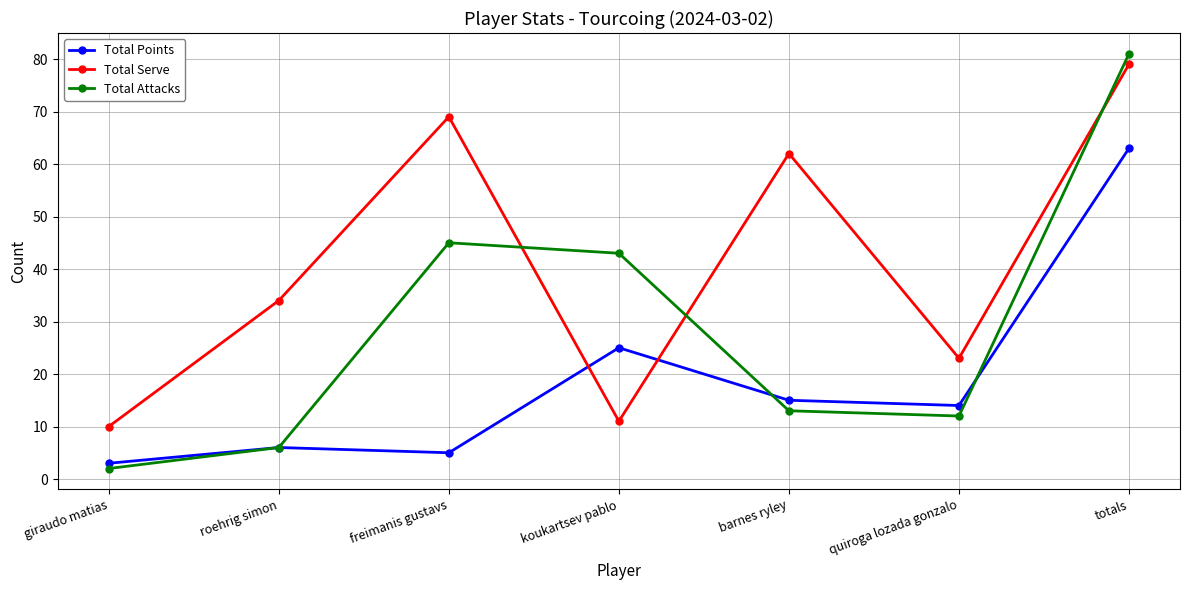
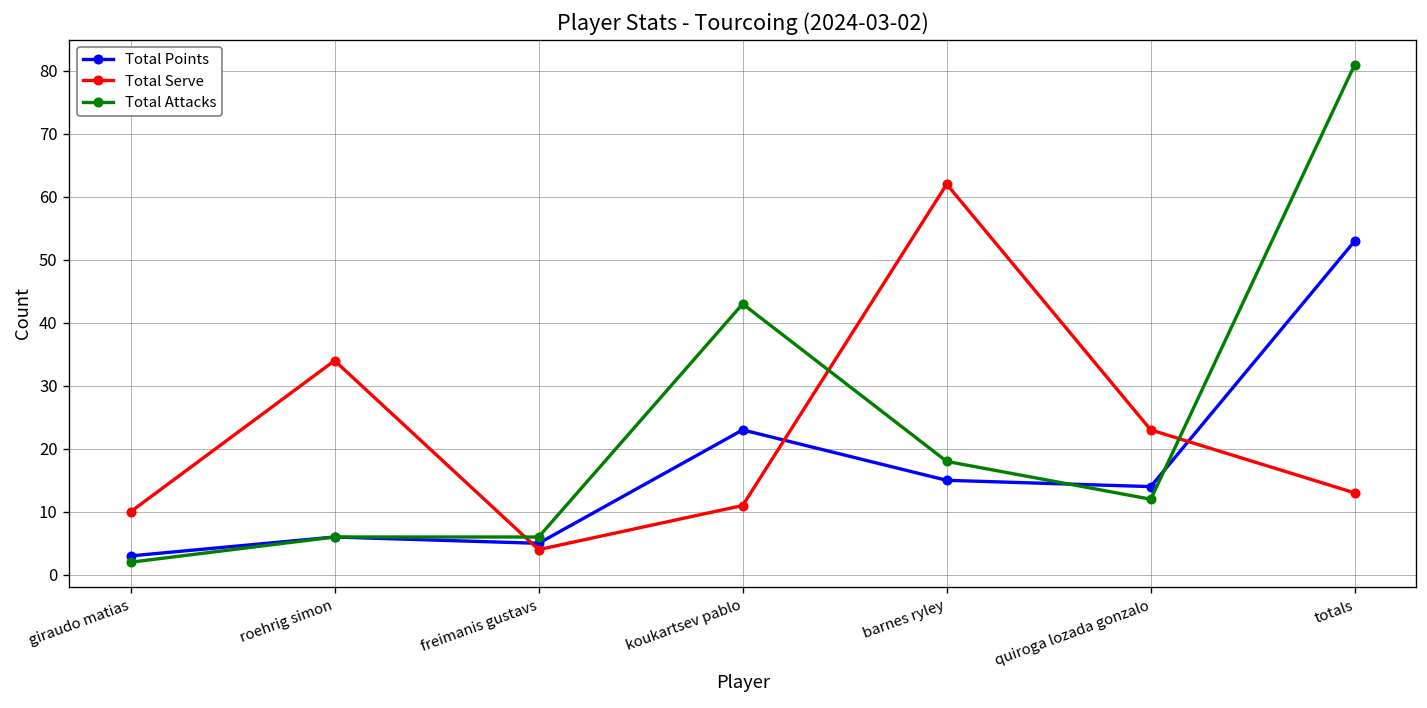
Total Serve, freimanis gustavs: 69 -> 4
Total Attacks, freimanis gustavs: 45 -> 6
Total Points, koukartsev pablo: 25 -> 23
Total Attacks, barnes ryley: 13 -> 18
Total Points, totals: 63 -> 53
Total Serve, totals: 79 -> 13
